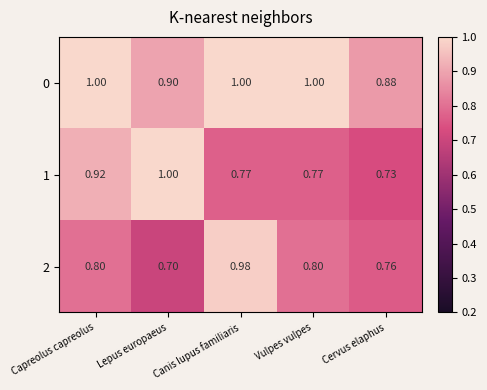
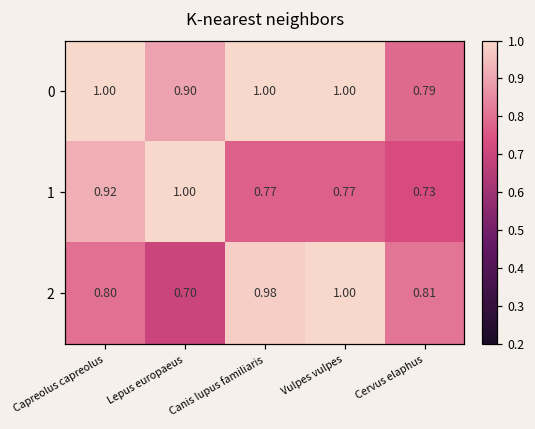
0, Cervus elaphus: 0.88 -> 0.79
2, Vulpes vulpes: 0.80 -> 1.00
2, Cervus elaphus: 0.76 -> 0.81
